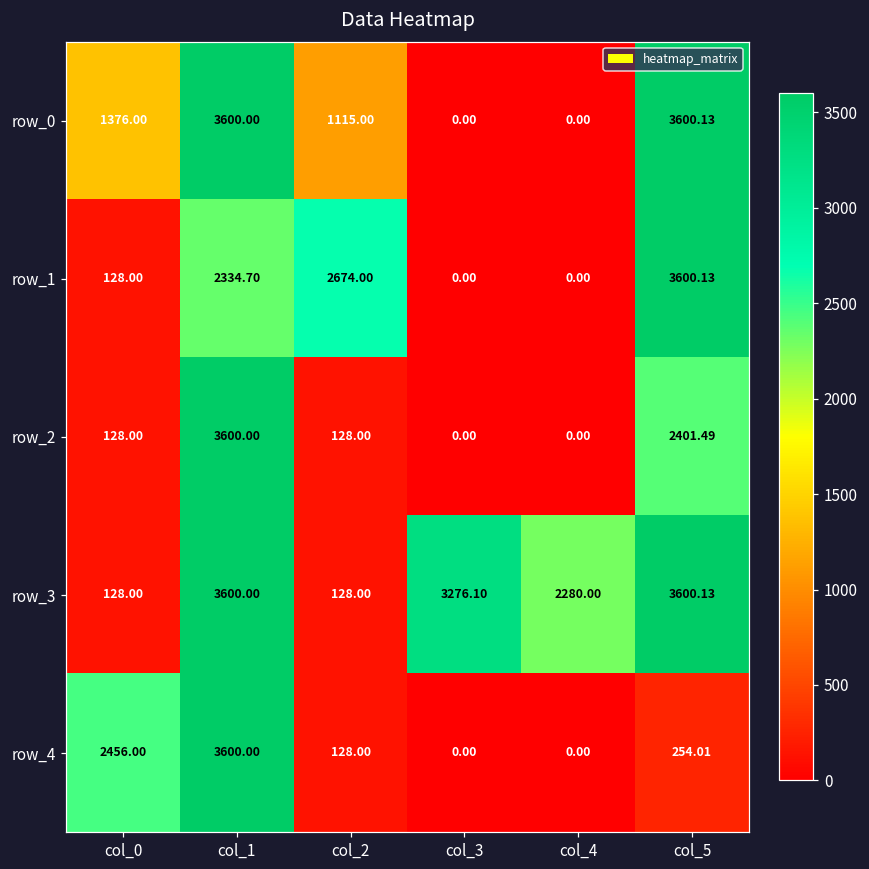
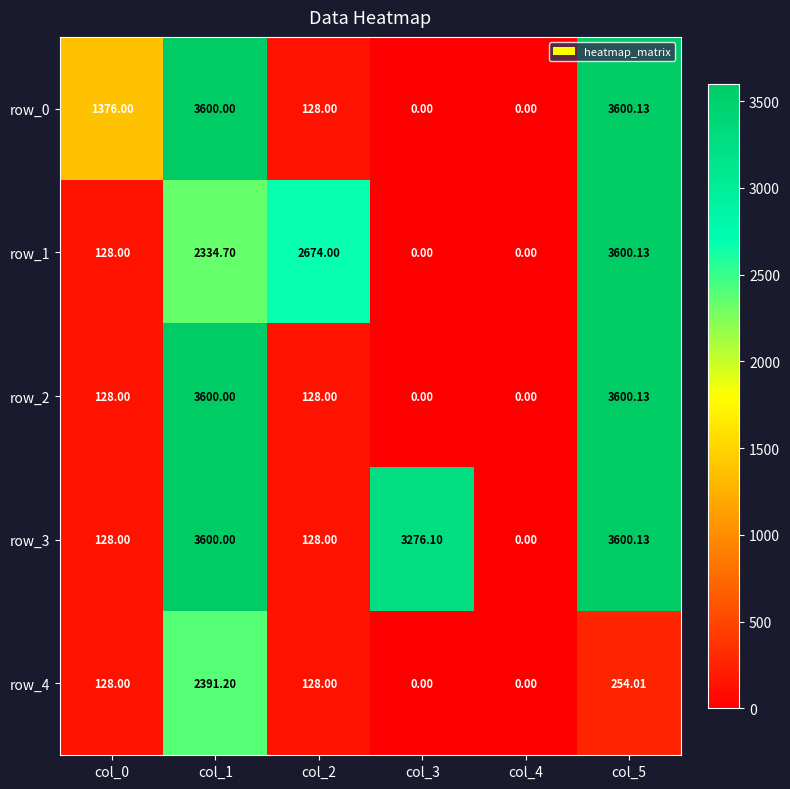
row_0, col_2: 1115.00 -> 128.00
row_2, col_5: 2401.49 -> 3600.13
row_3, col_4: 2280.00 -> 0.00
row_4, col_0: 2456.00 -> 128.00
row_4, col_1: 3600.00 -> 2391.20
